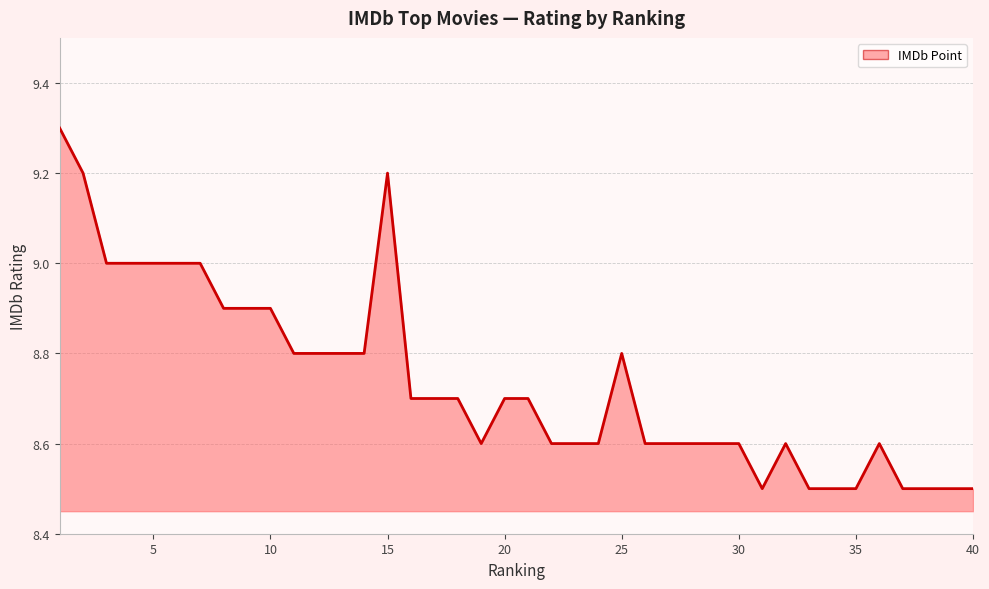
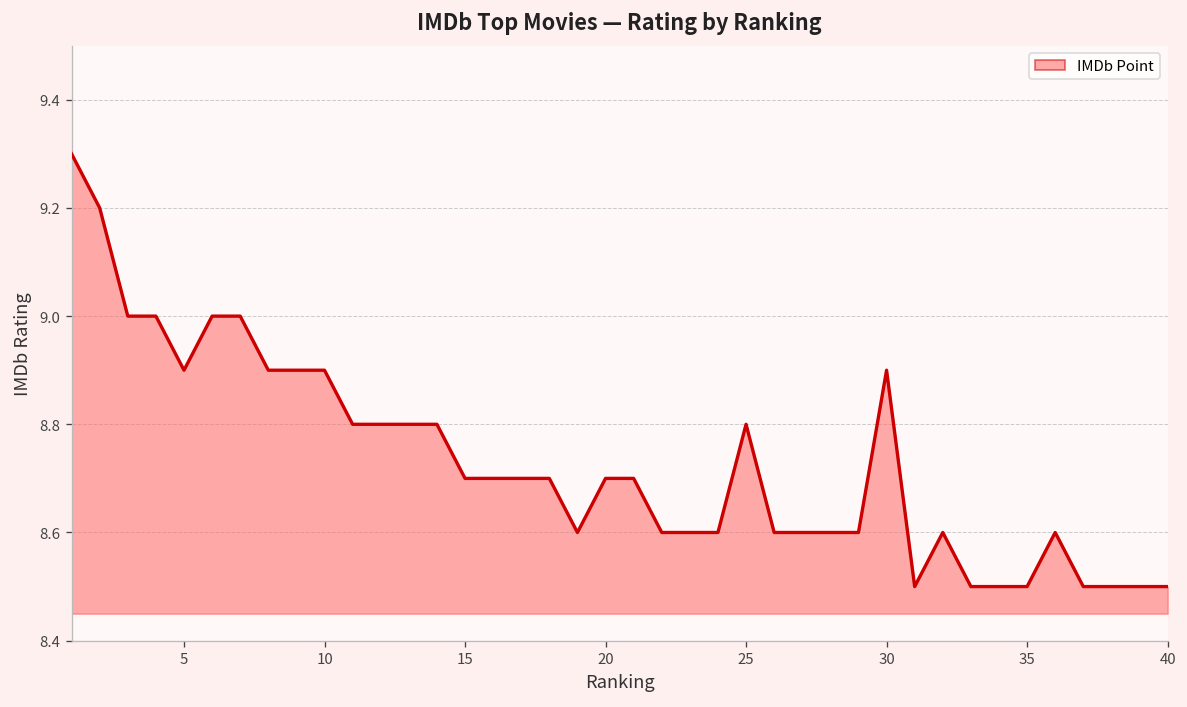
5: 9.0 -> 8.9
15: 9.2 -> 8.7
30: 8.6 -> 8.9
